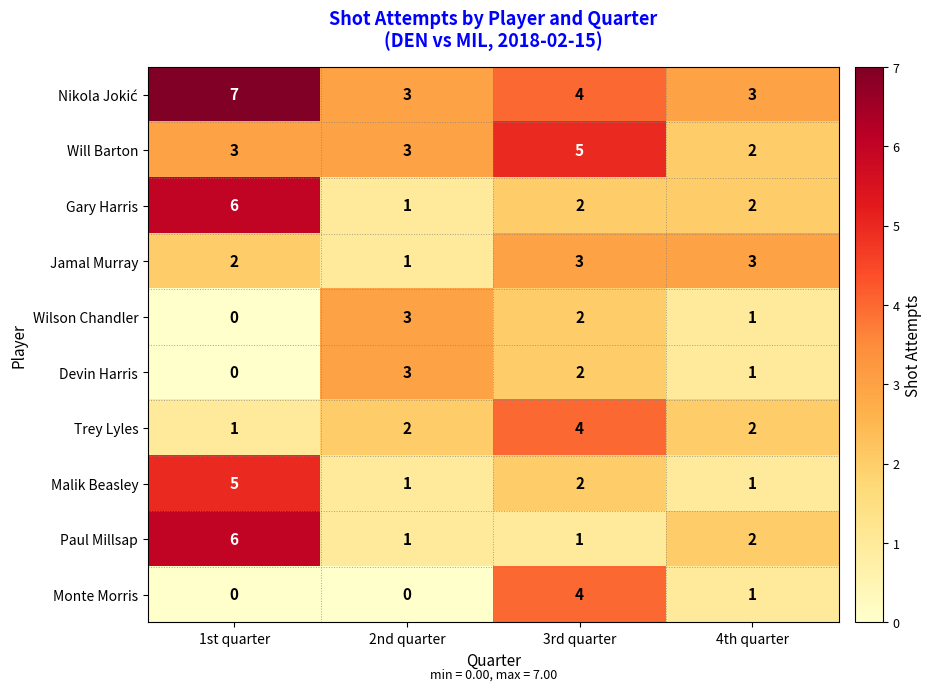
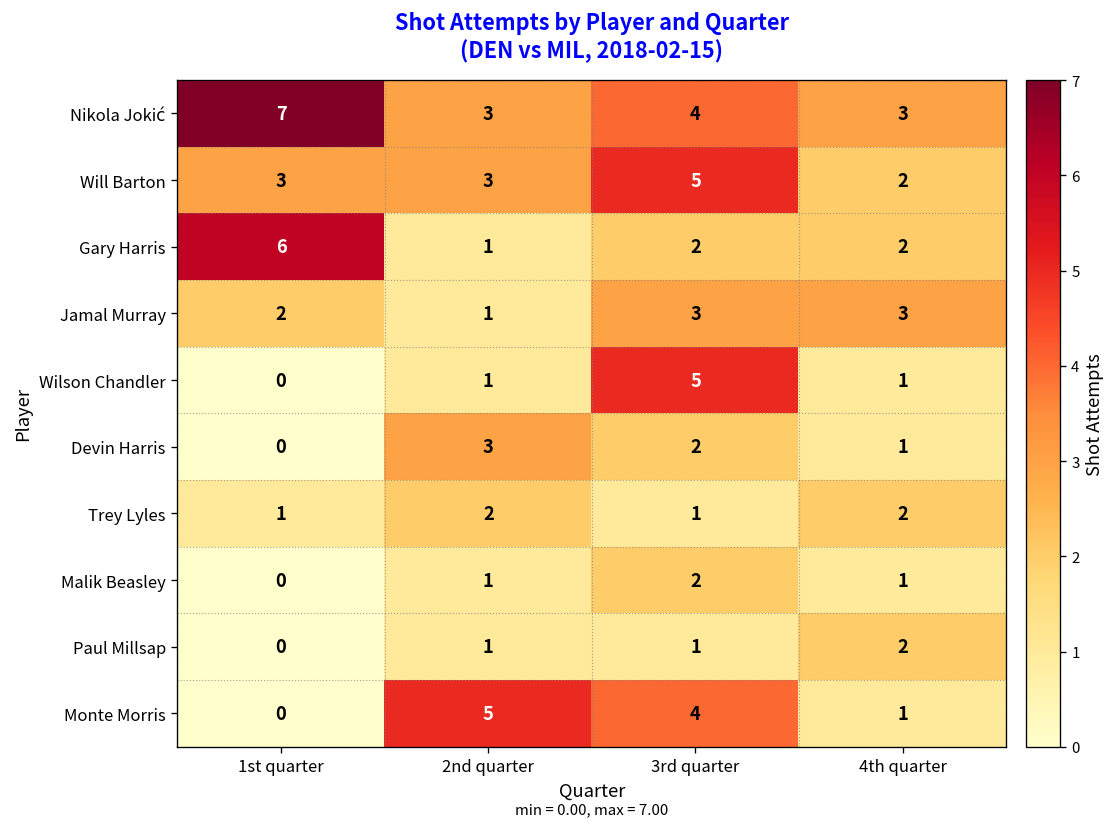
Wilson Chandler, 2nd quarter: 3 -> 1
Wilson Chandler, 3rd quarter: 2 -> 5
Trey Lyles, 3rd quarter: 4 -> 1
Malik Beasley, 1st quarter: 5 -> 0
Paul Millsap, 1st quarter: 6 -> 0
Monte Morris, 2nd quarter: 0 -> 5
